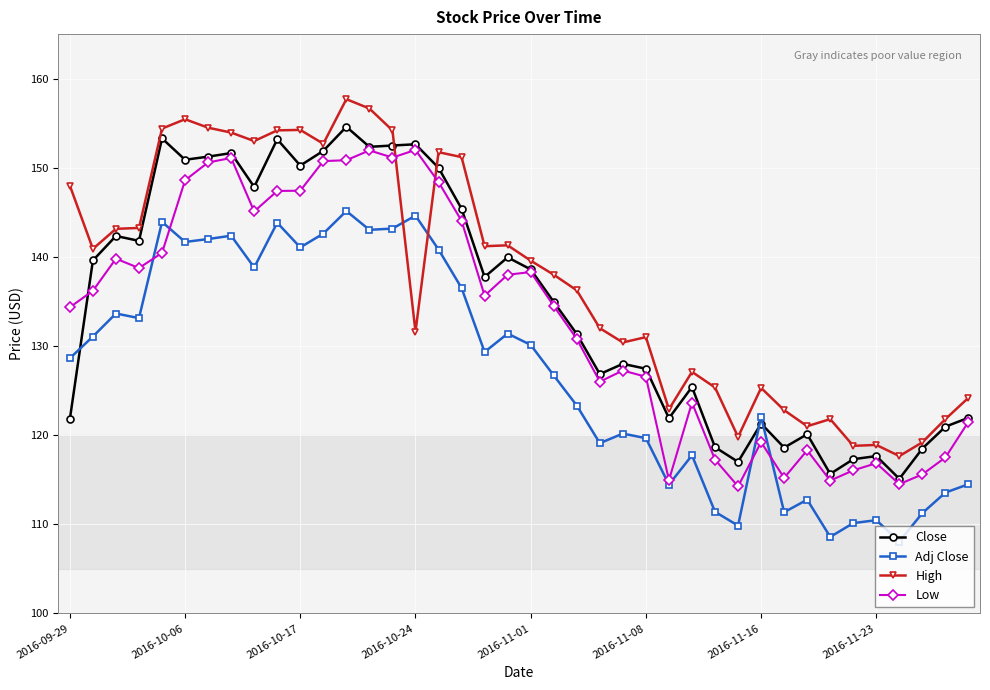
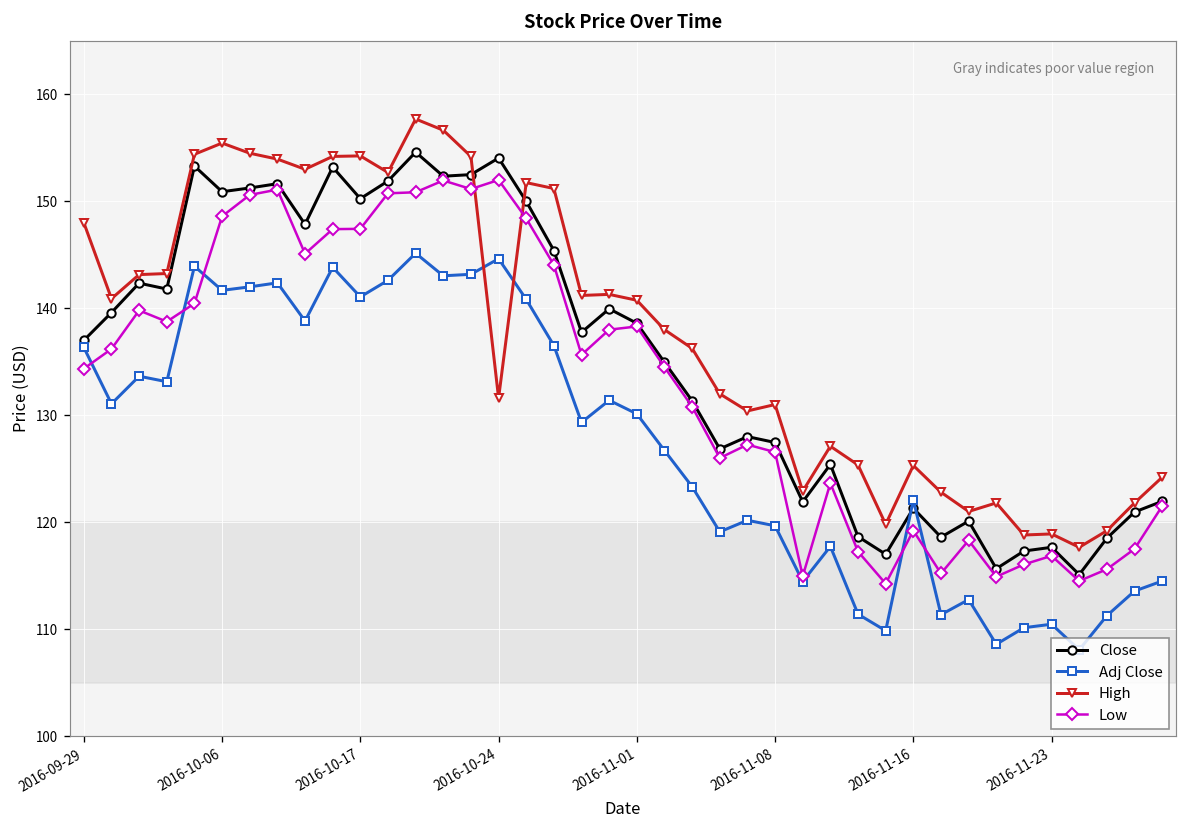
Close, 2016-09-29: 122 -> 137
Adj Close, 2016-09-29: 129 -> 136
Close, 2016-10-24: 153 -> 154
High, 2016-11-01: 140 -> 141
